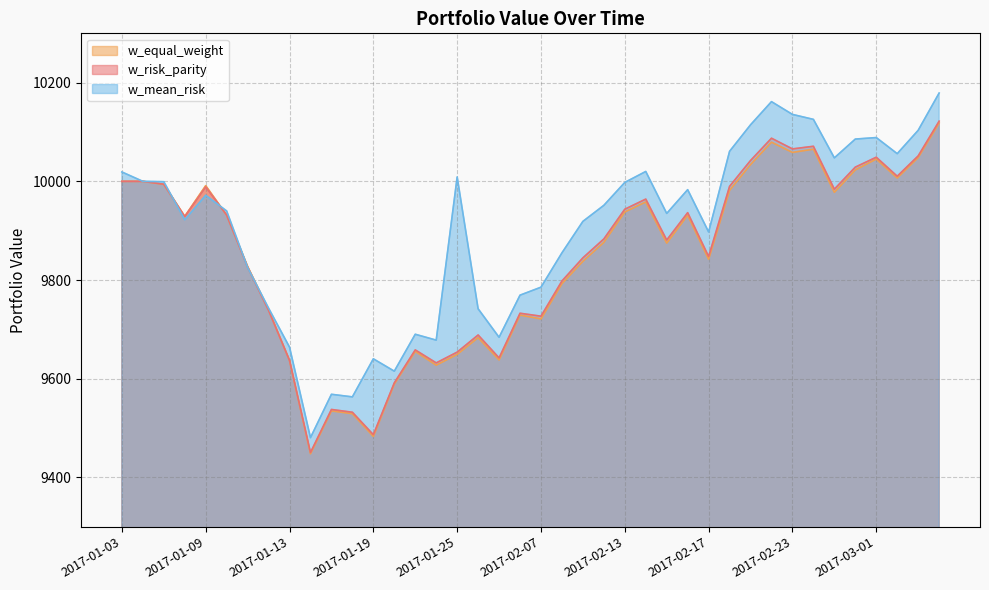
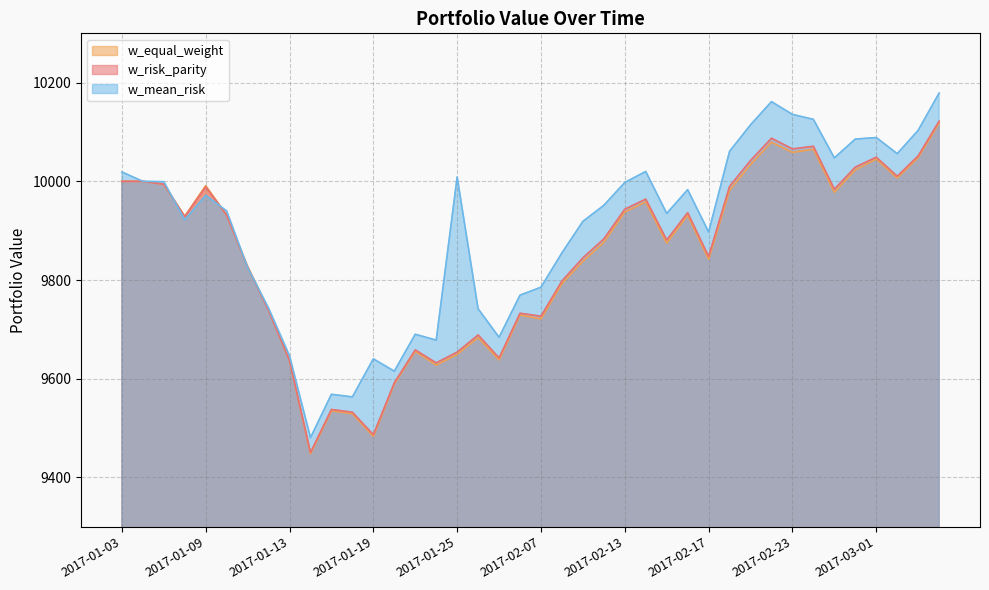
w_mean_risk, 2017-01-13: 9660 -> 9650
